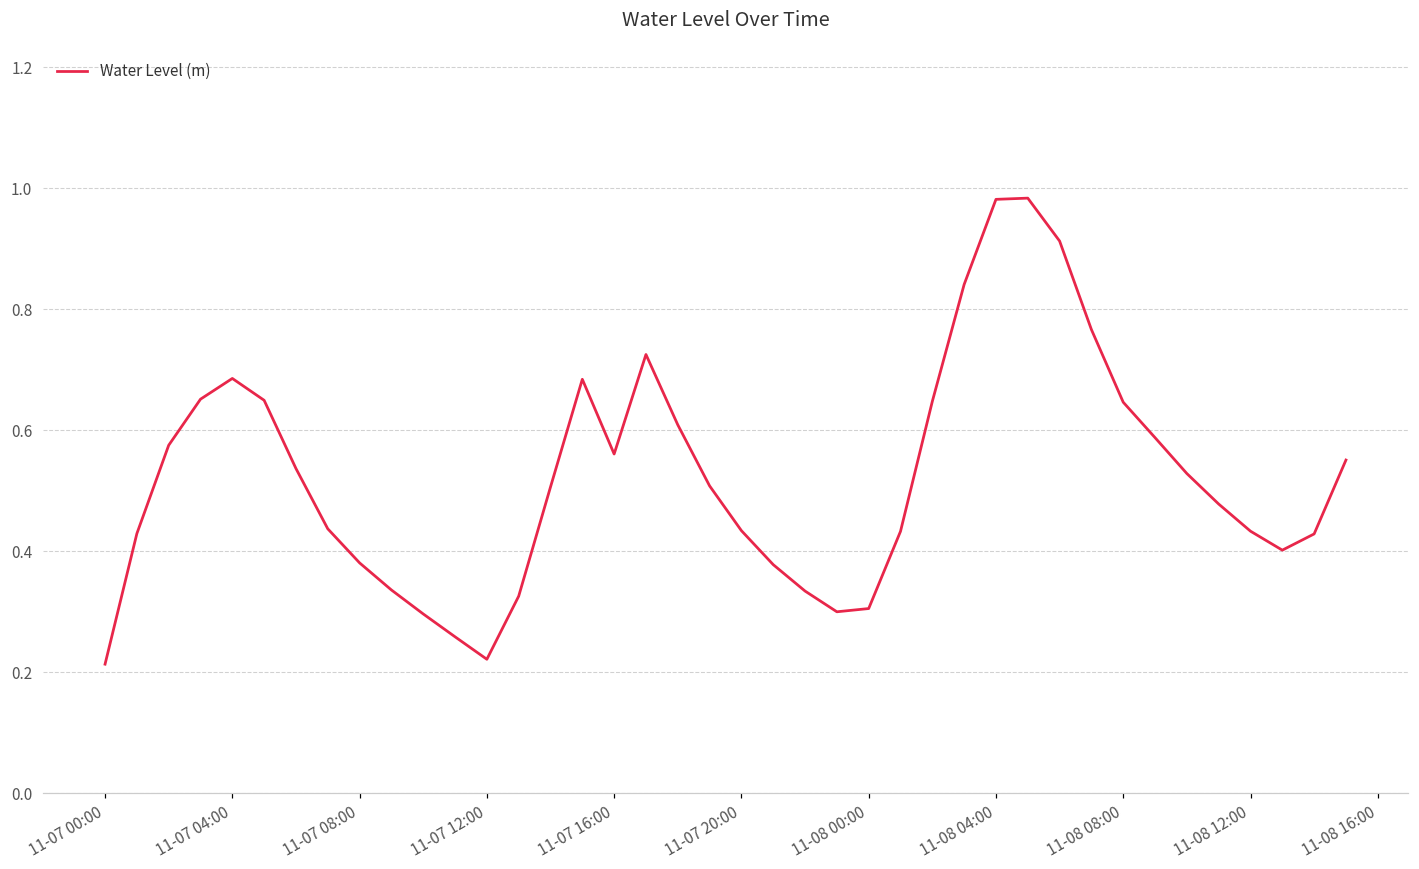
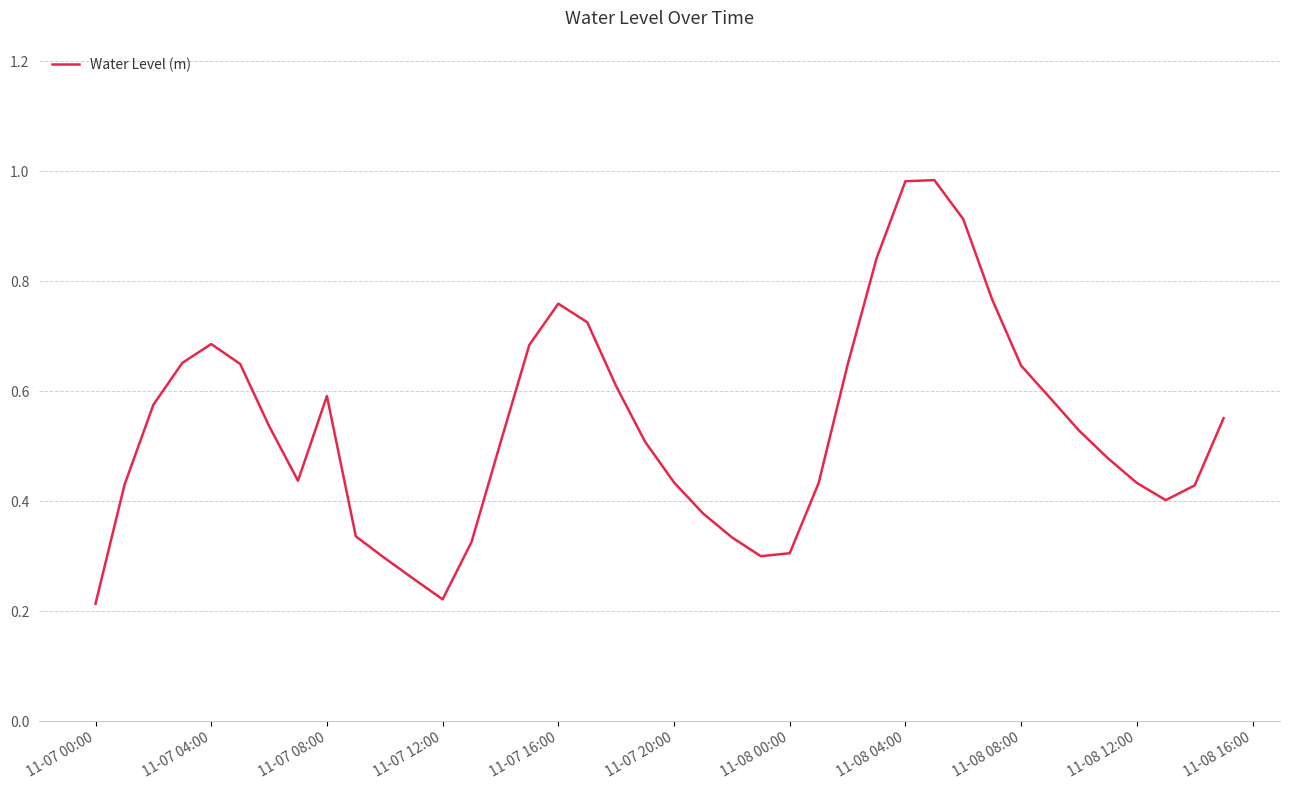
11-07 08:00: 0.38 -> 0.59
11-07 16:00: 0.56 -> 0.76
